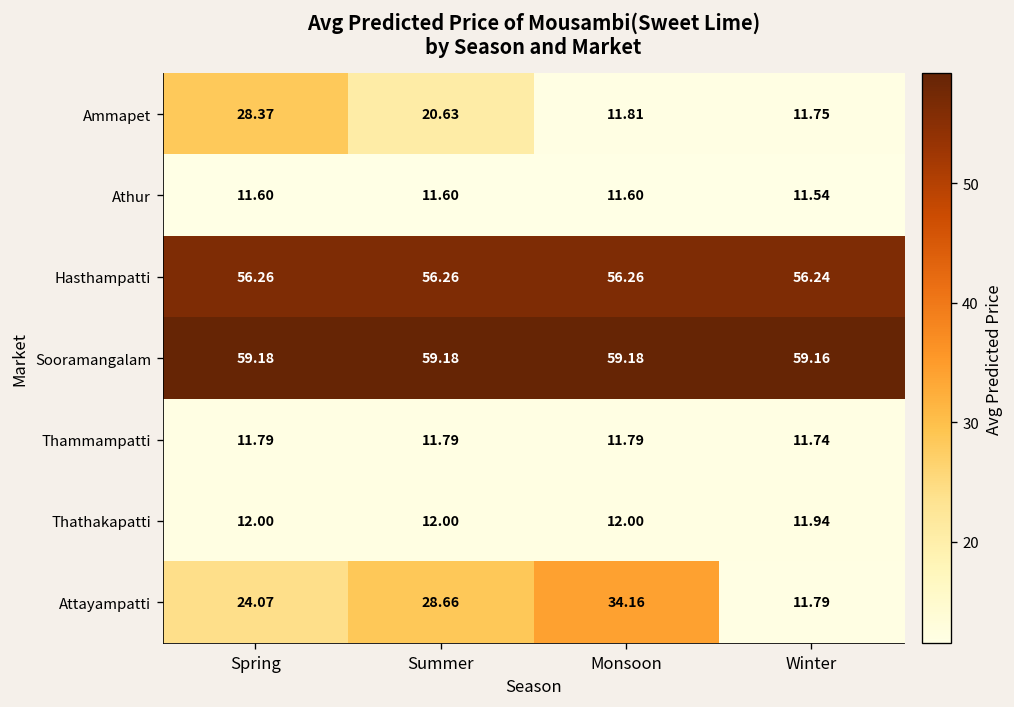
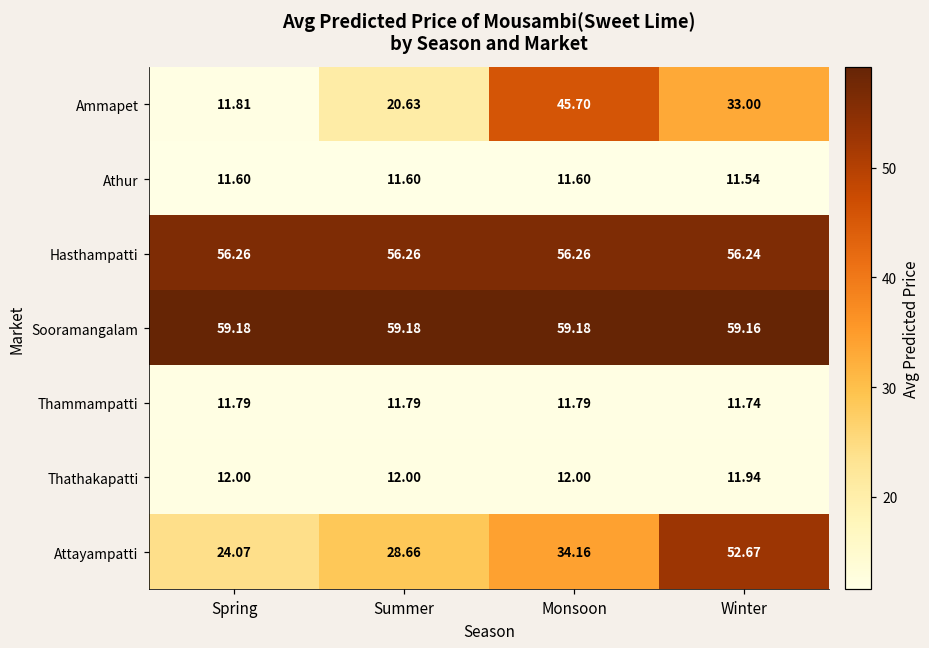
Ammapet, Spring: 28.37 -> 11.81
Ammapet, Monsoon: 11.81 -> 45.70
Ammapet, Winter: 11.75 -> 33.00
Attayampatti, Winter: 11.79 -> 52.67
